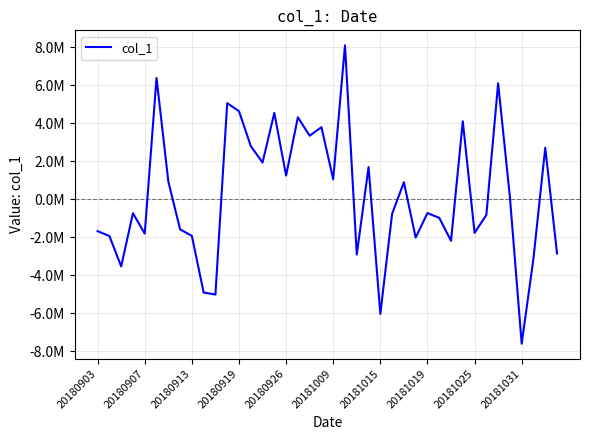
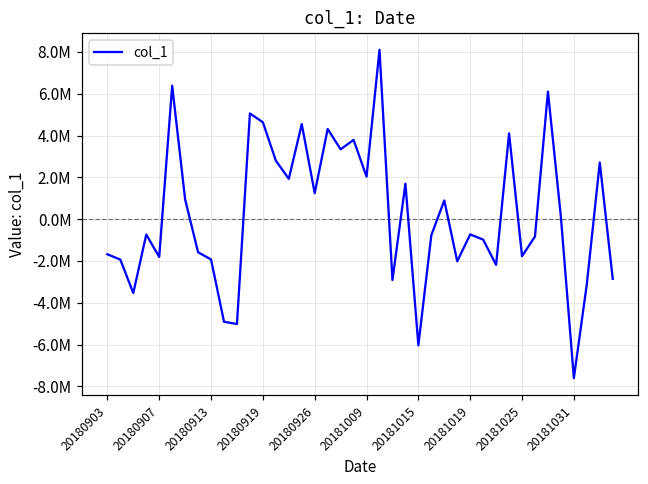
20181009: 1000000 -> 2000000
